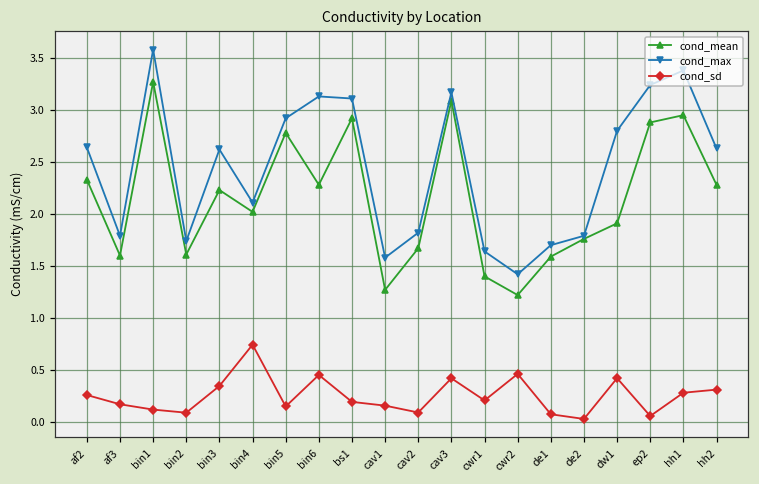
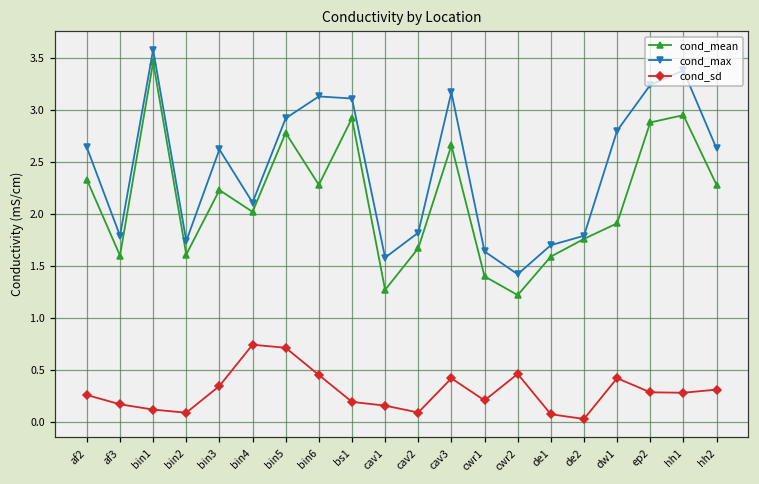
cond_mean, bin1: 3.3 -> 3.5
cond_sd, bin5: 0.1 -> 0.7
cond_mean, cav3: 3.1 -> 2.7
cond_sd, ep2: 0.1 -> 0.3
